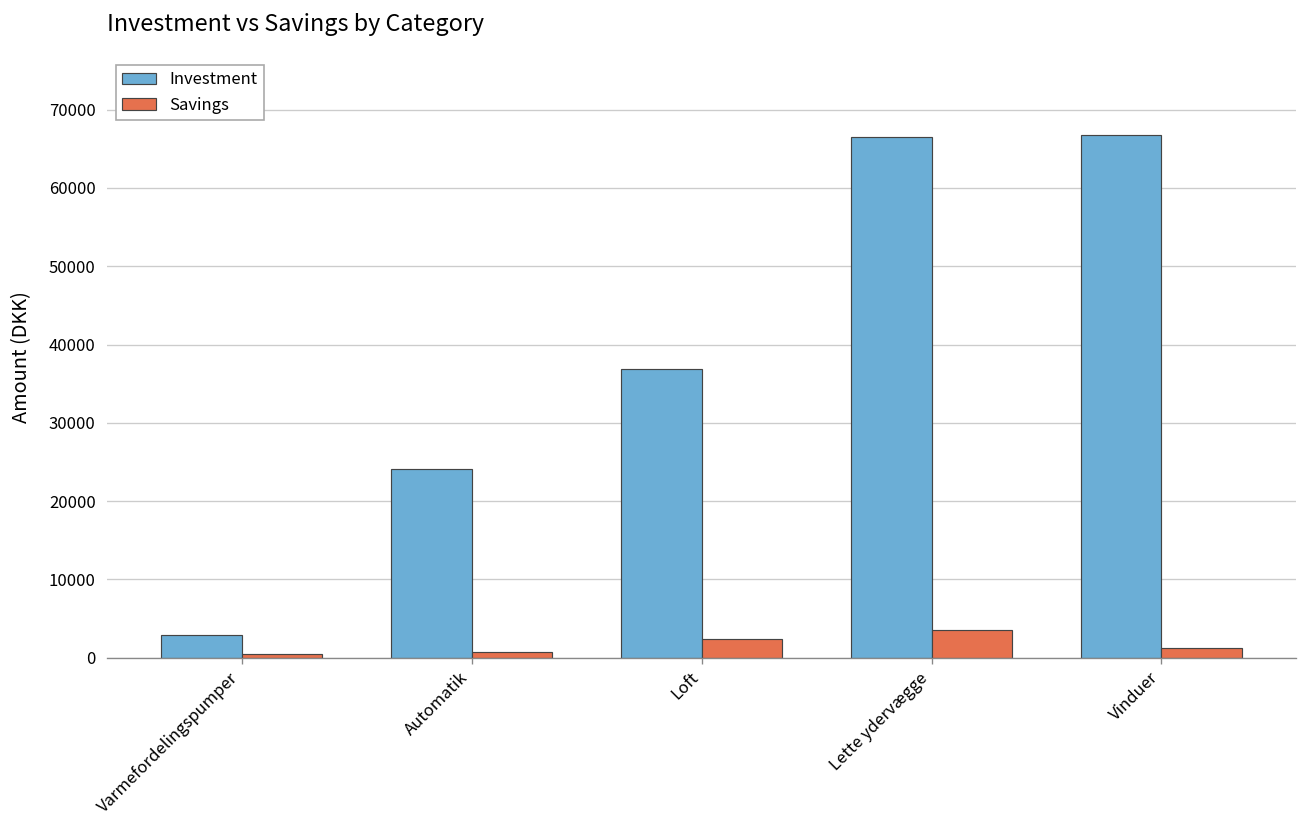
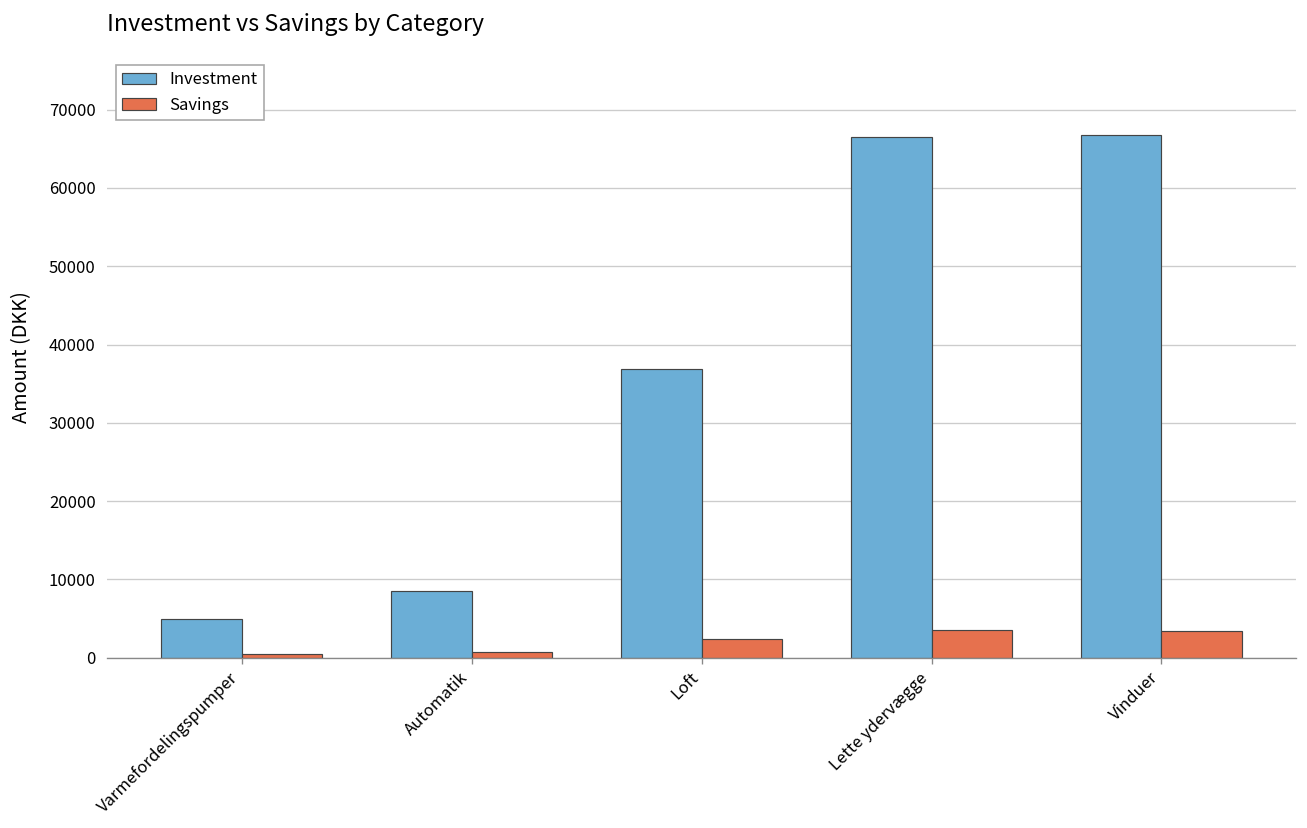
Investment, Varmefordelingspumper: 3000 -> 5000
Investment, Automatik: 24000 -> 9000
Savings, Vinduer: 1000 -> 3000
